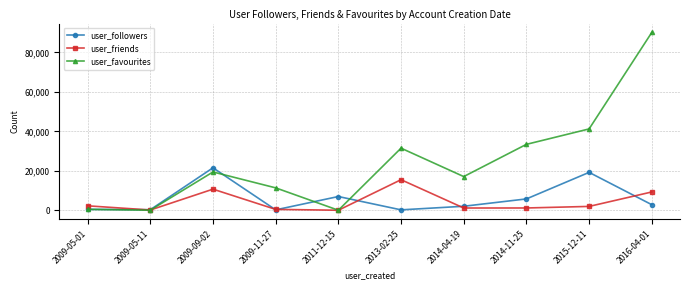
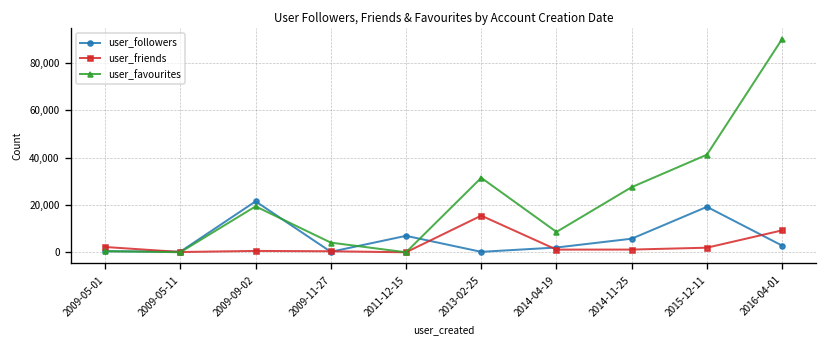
user_friends, 2009-09-02: 11,000 -> 1,000
user_favourites, 2009-11-27: 11,000 -> 4,000
user_favourites, 2014-04-19: 17,000 -> 9,000
user_favourites, 2014-11-25: 33,000 -> 28,000
